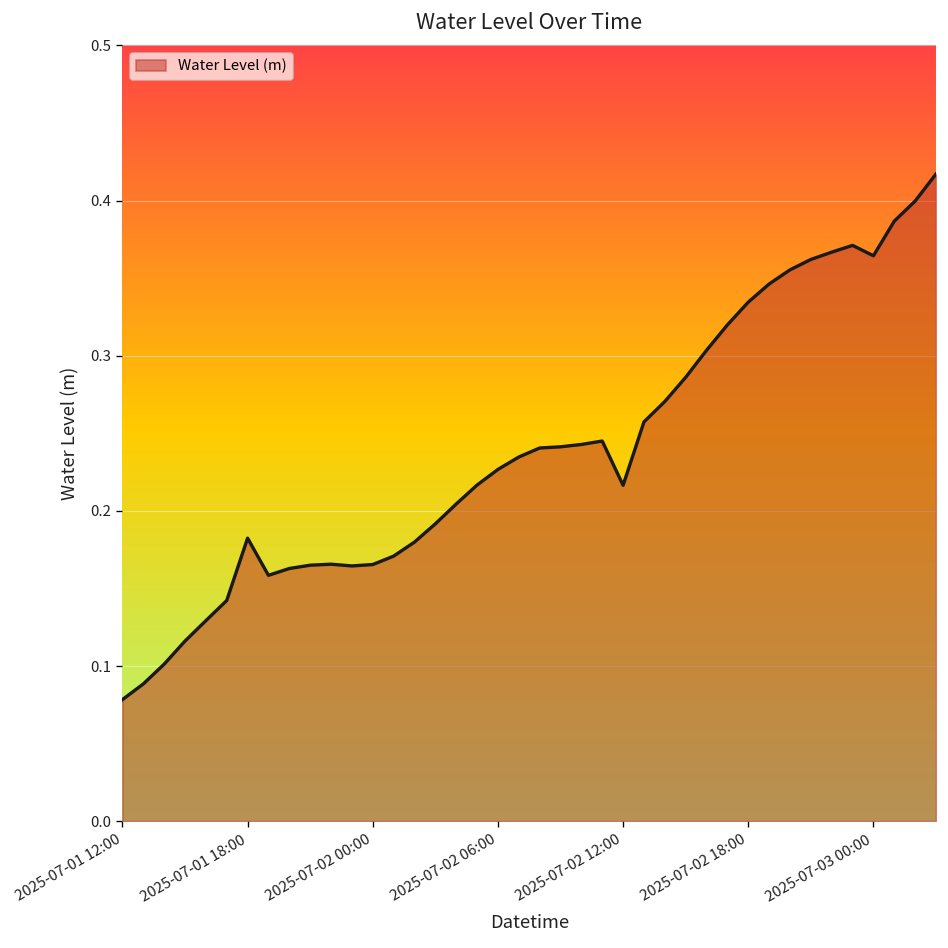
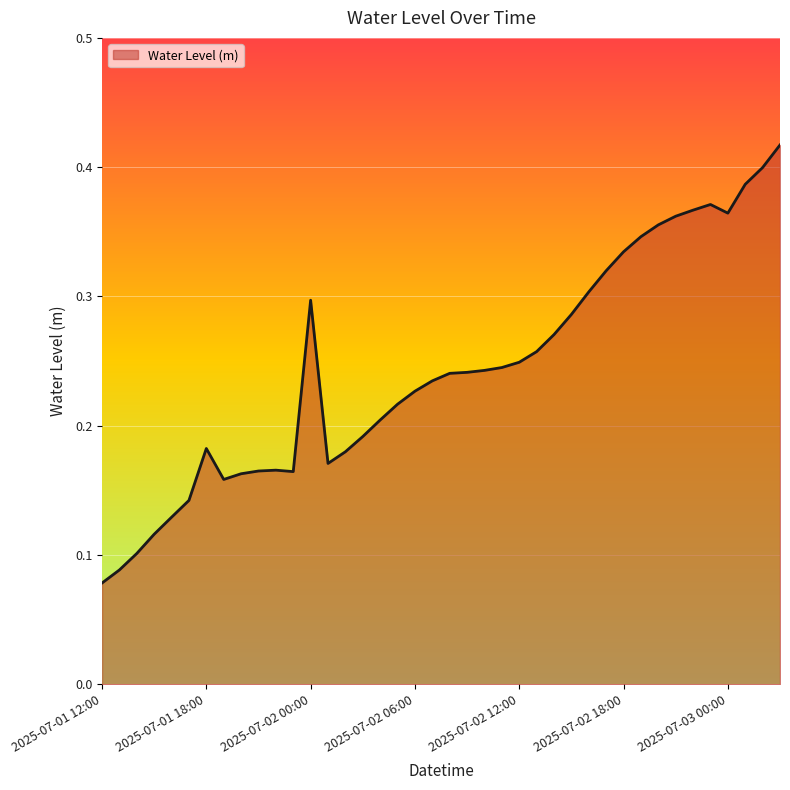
2025-07-02 00:00: 0.165 -> 0.297
2025-07-02 12:00: 0.217 -> 0.249
